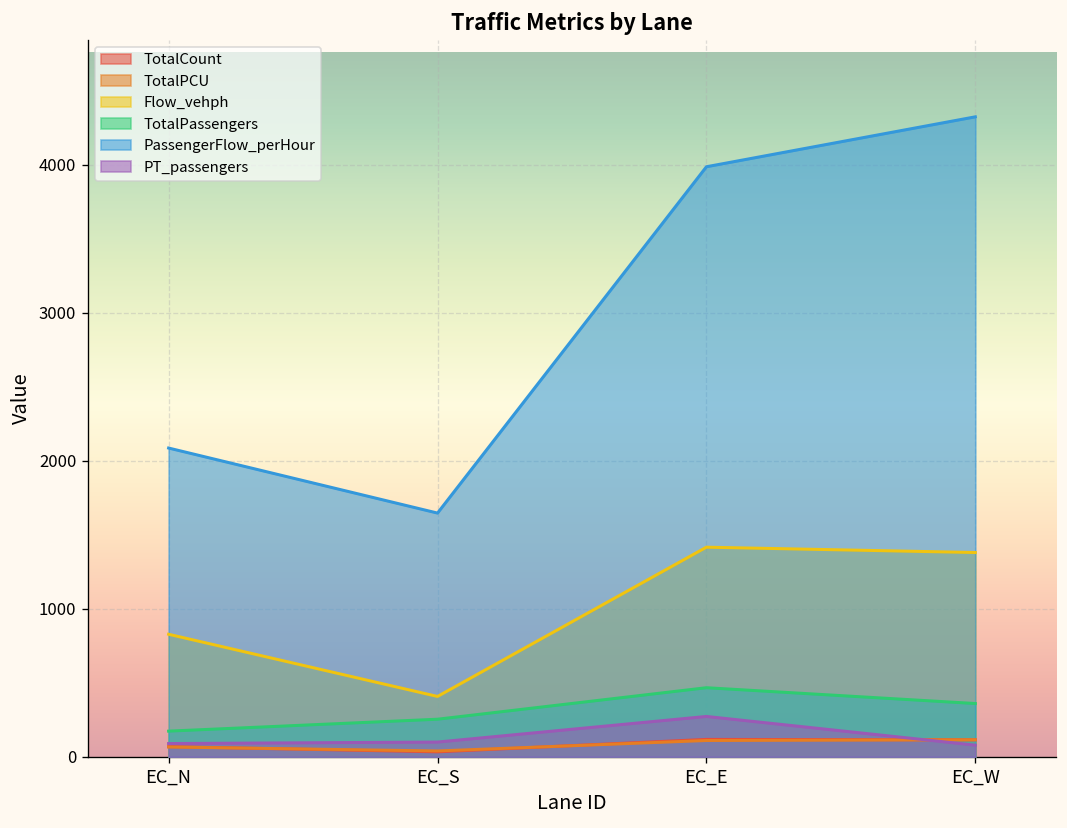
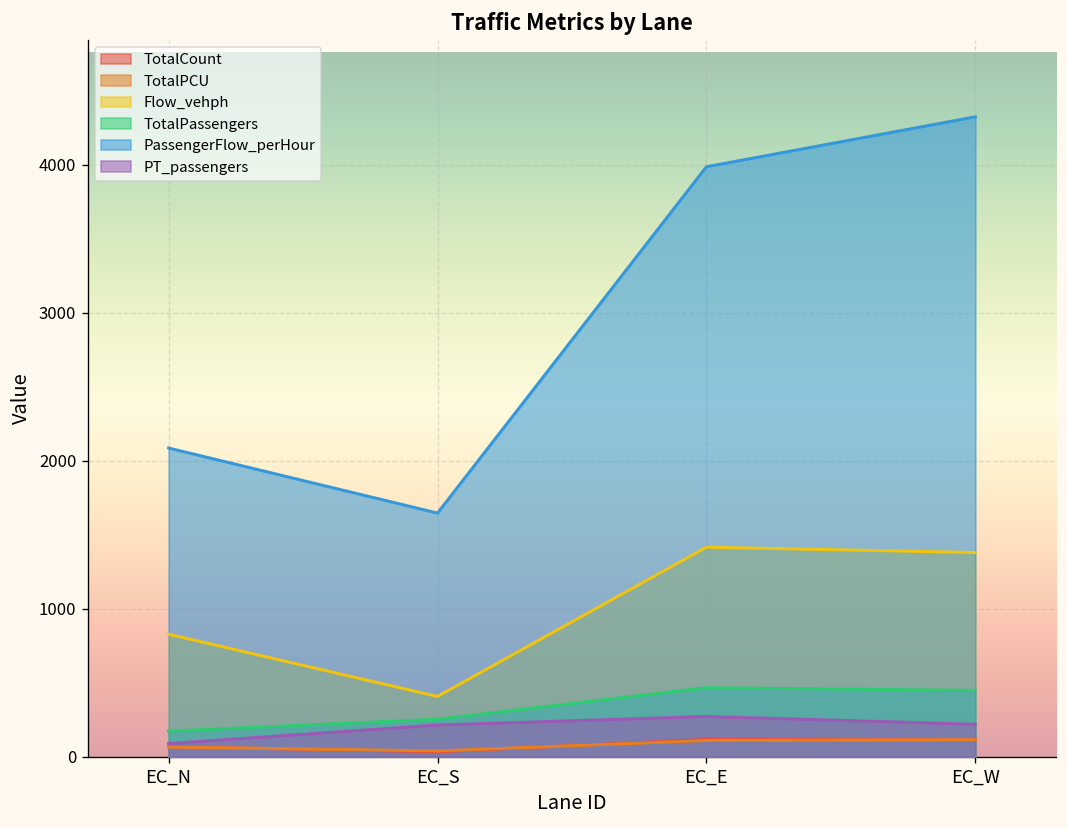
PT_passengers, EC_S: 100 -> 220
TotalPassengers, EC_W: 360 -> 450
PT_passengers, EC_W: 80 -> 220
